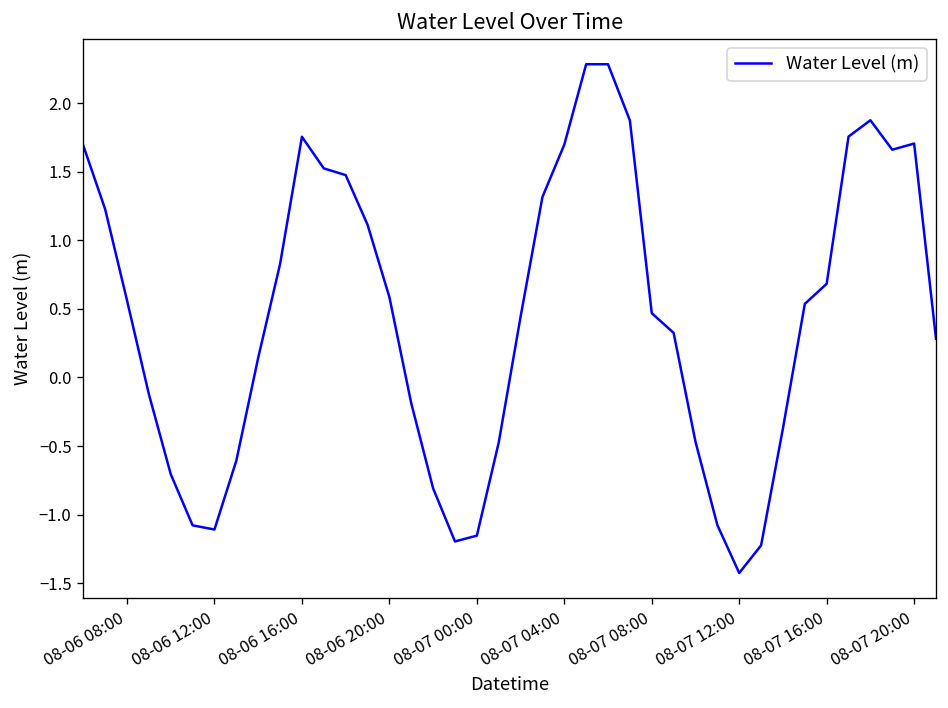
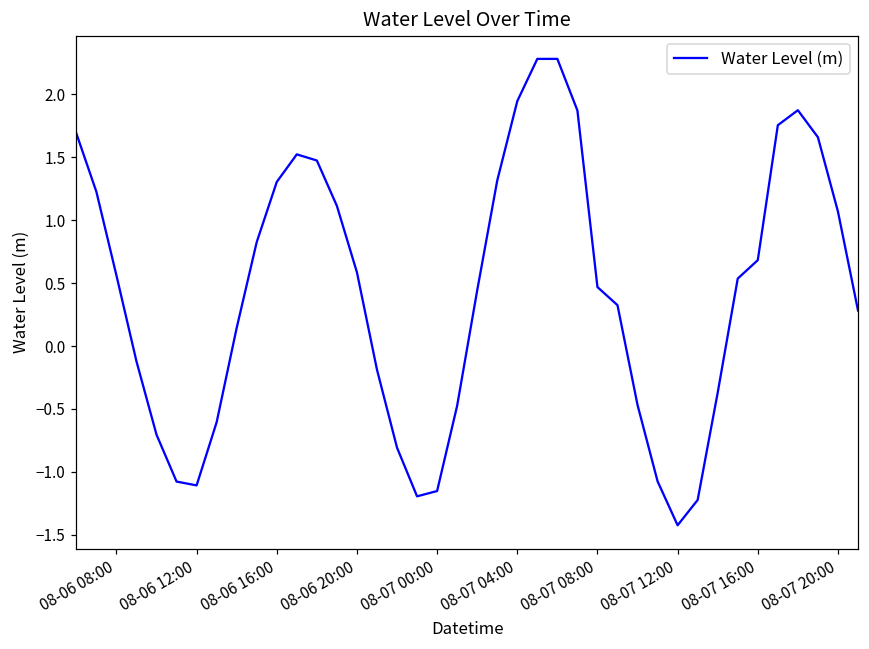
08-06 16:00: 1.75 -> 1.30
08-07 04:00: 1.70 -> 1.95
08-07 20:00: 1.70 -> 1.07
